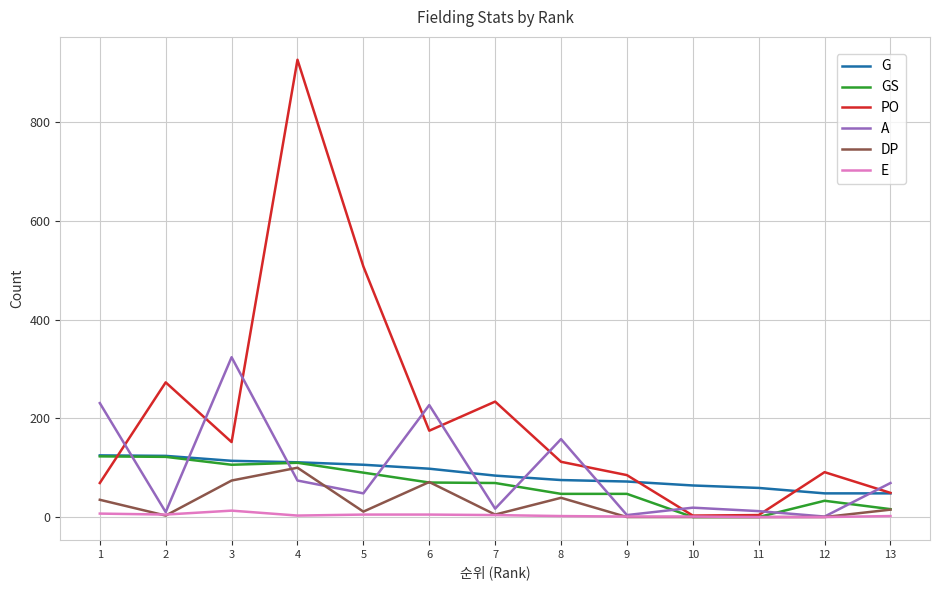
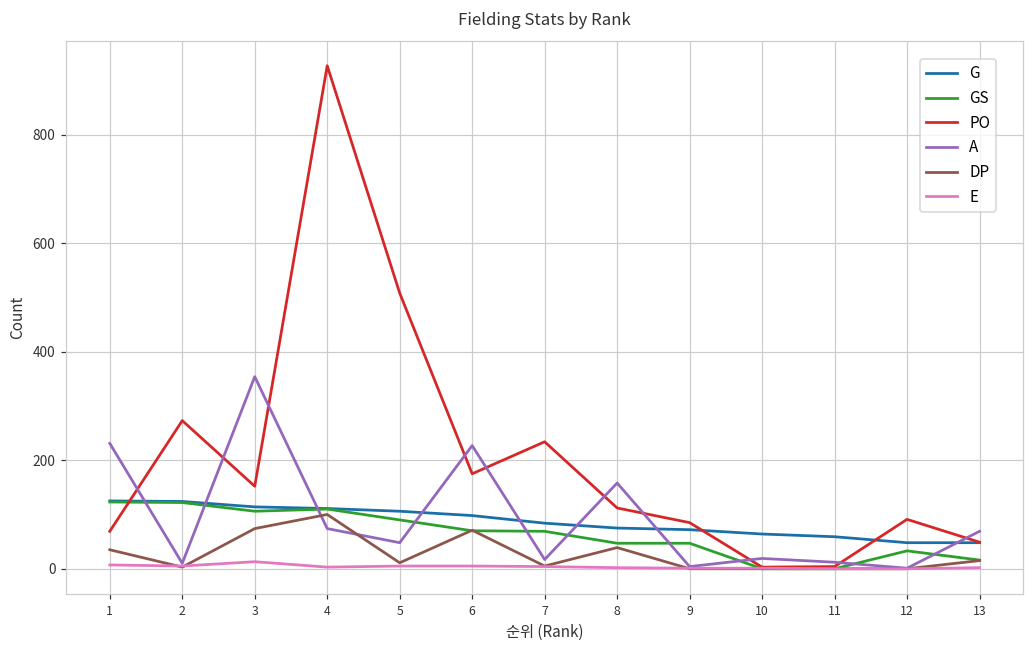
A, 3: 320 -> 350
